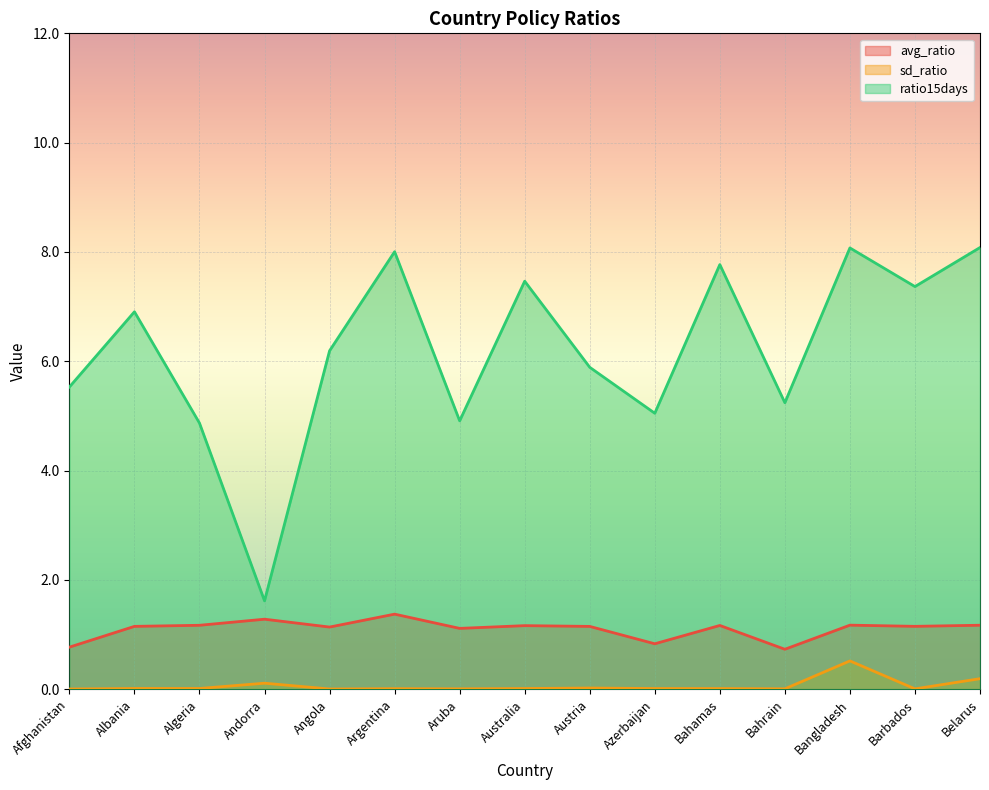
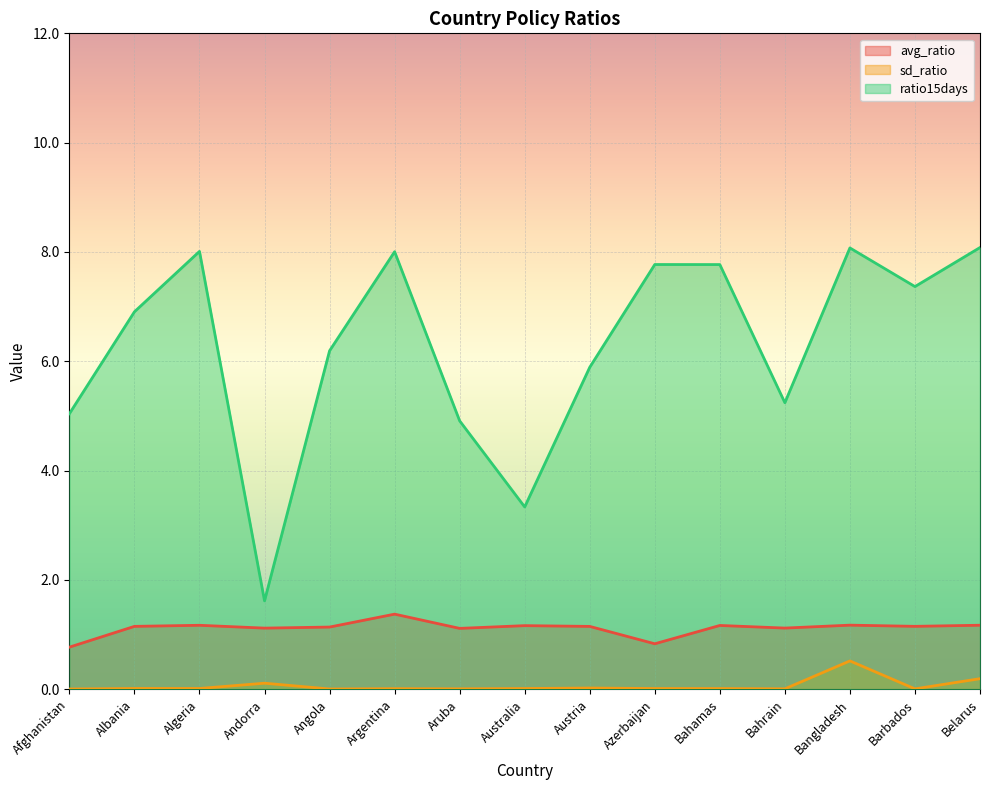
ratio15days, Afghanistan: 5.5 -> 5.0
ratio15days, Algeria: 4.9 -> 8.0
avg_ratio, Andorra: 1.3 -> 1.1
ratio15days, Australia: 7.5 -> 3.3
ratio15days, Azerbaijan: 5.0 -> 7.8
avg_ratio, Bahrain: 0.7 -> 1.1
